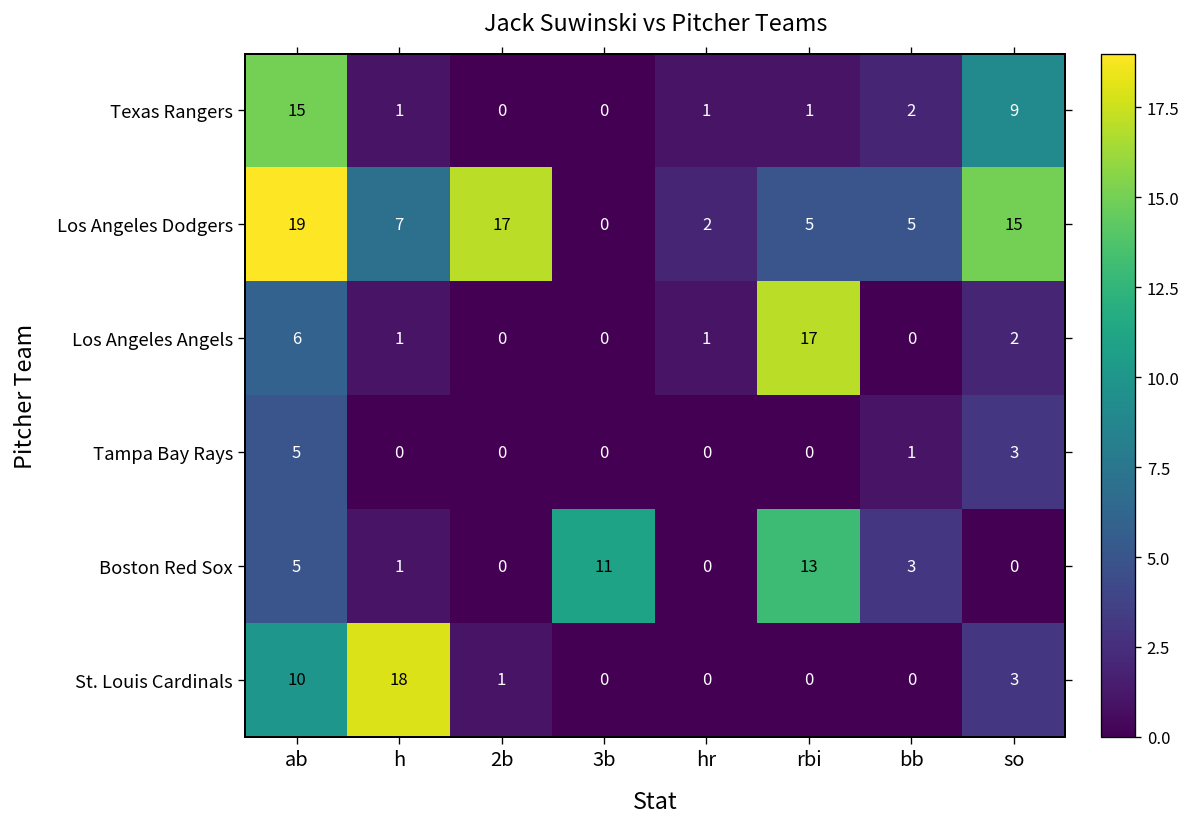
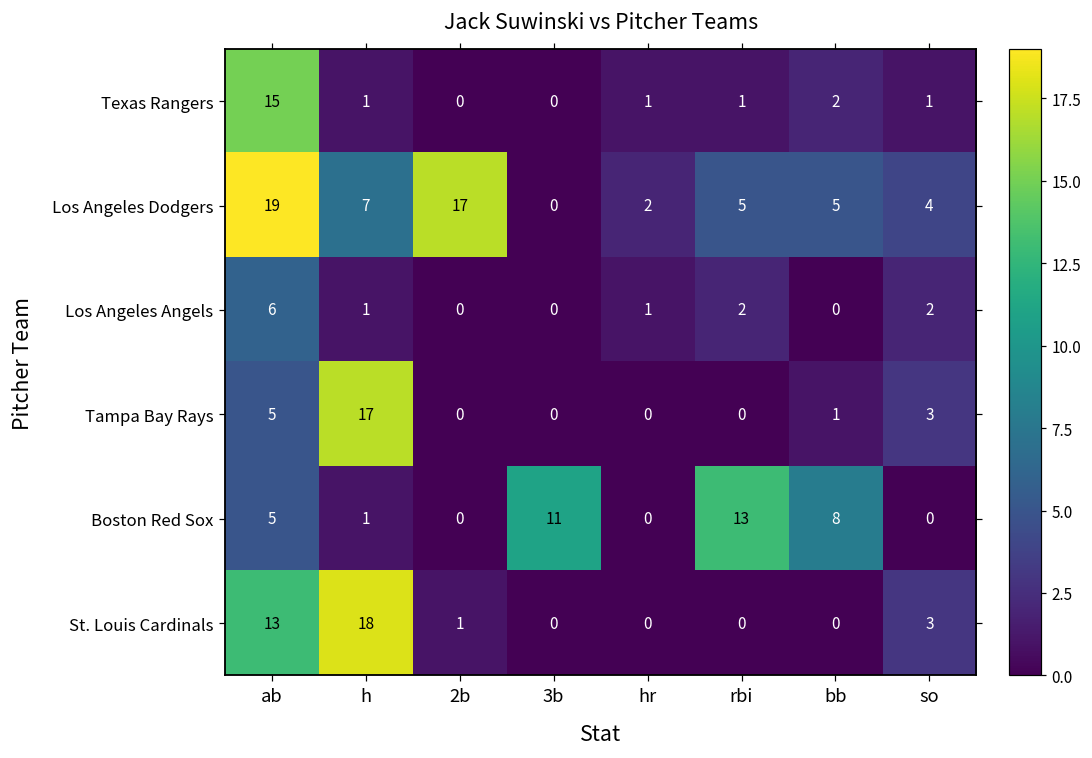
Texas Rangers, so: 9 -> 1
Los Angeles Dodgers, so: 15 -> 4
Los Angeles Angels, rbi: 17 -> 2
Tampa Bay Rays, h: 0 -> 17
Boston Red Sox, bb: 3 -> 8
St. Louis Cardinals, ab: 10 -> 13
